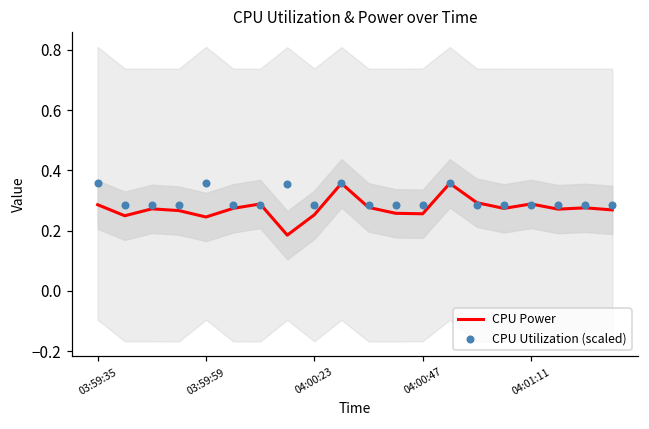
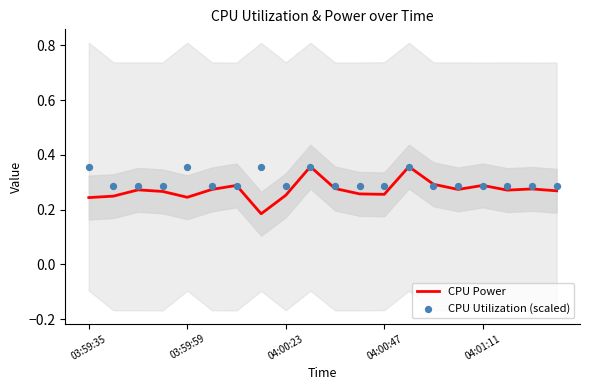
CPU Power, 03:59:35: 0.29 -> 0.24
